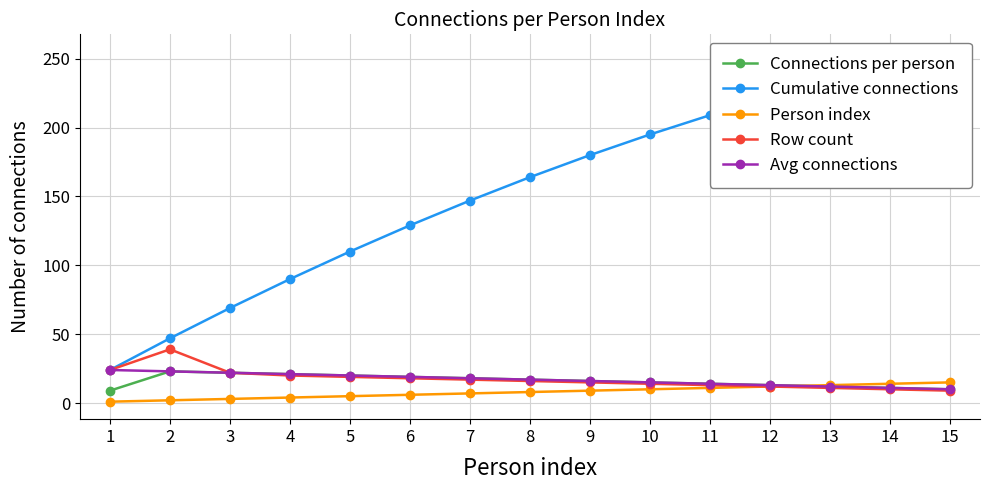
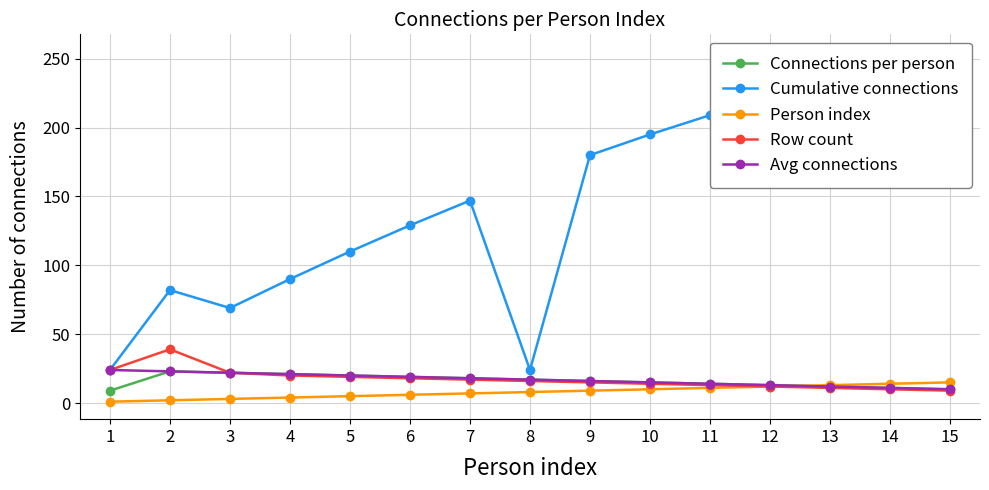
Cumulative connections, 2: 47 -> 82
Cumulative connections, 8: 164 -> 24
